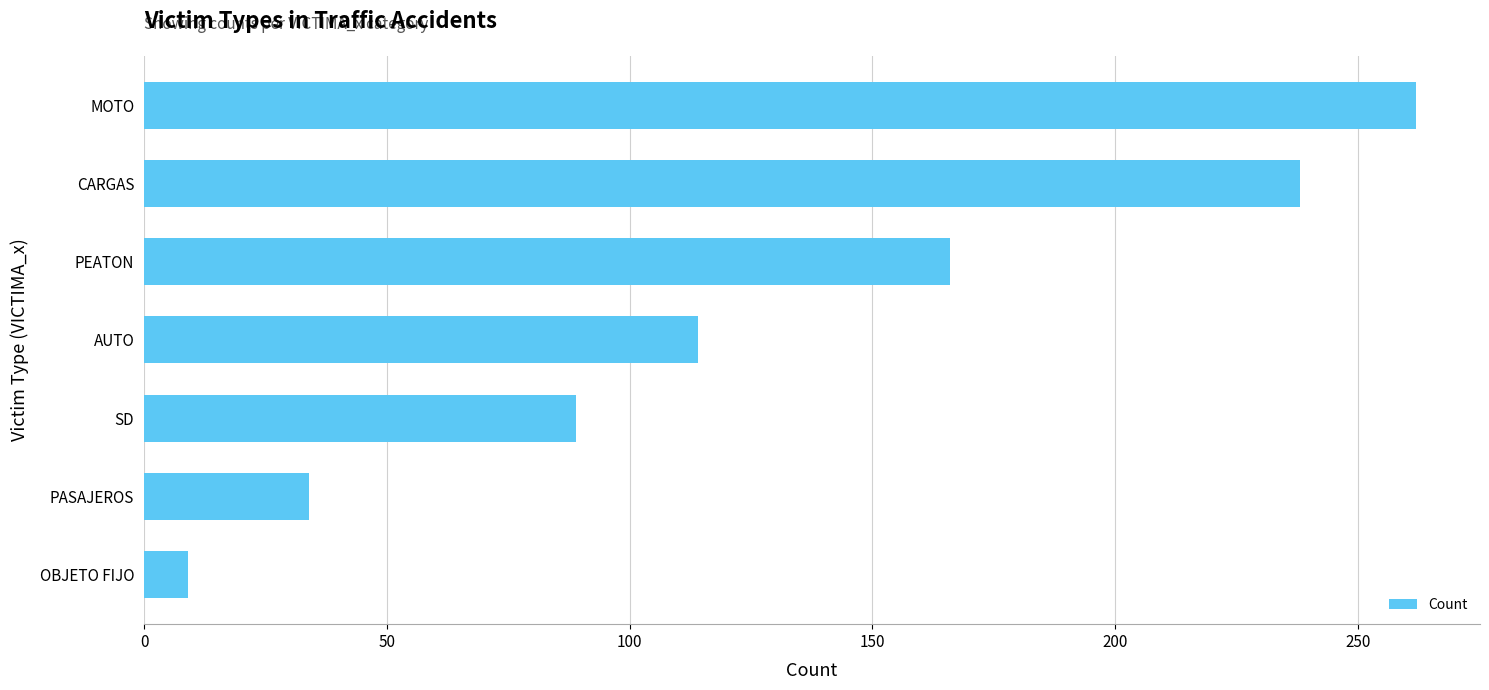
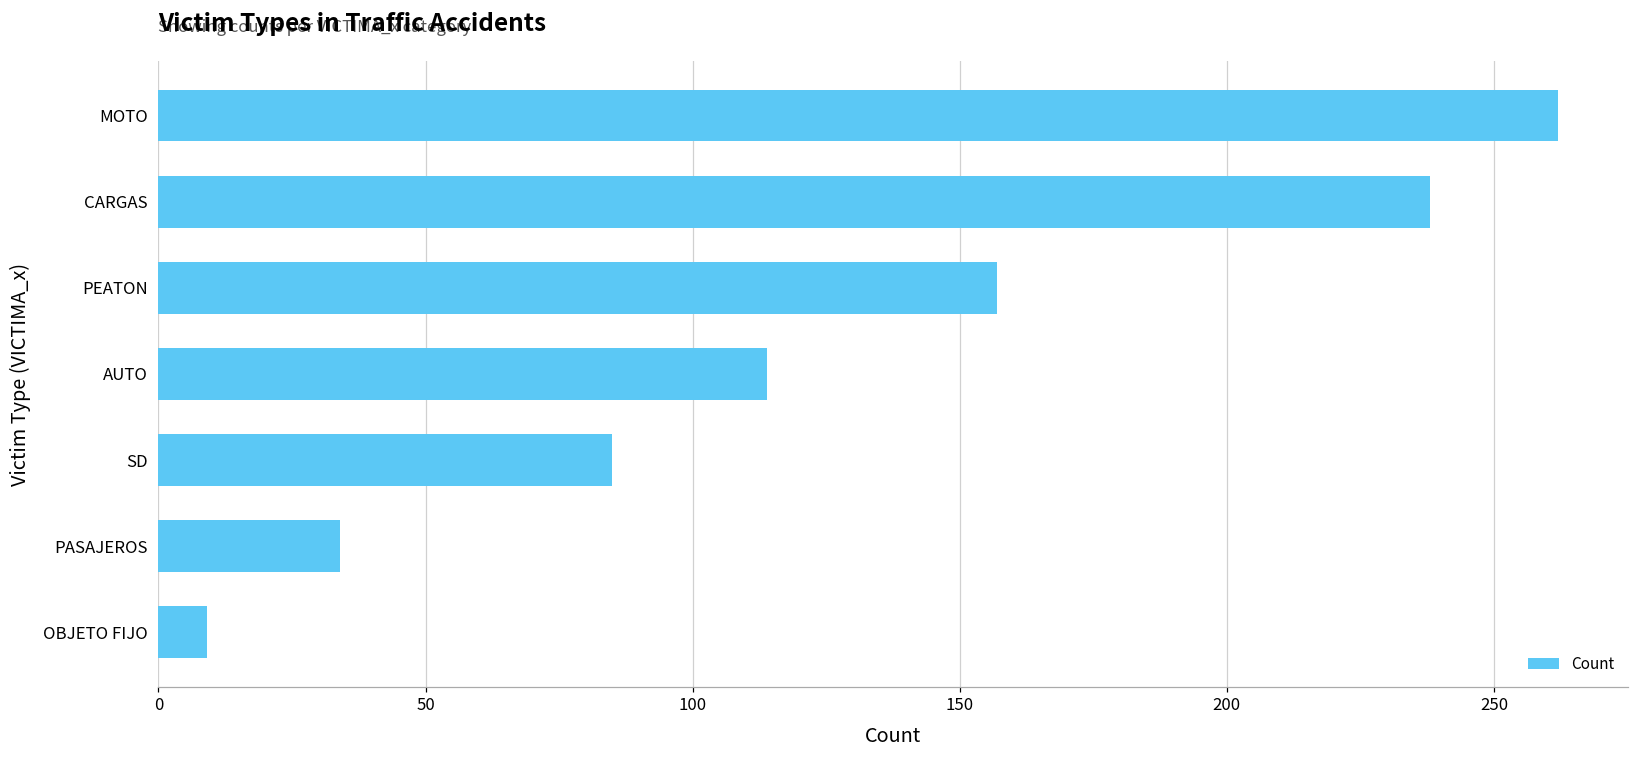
PEATON: 166 -> 157
SD: 89 -> 85
